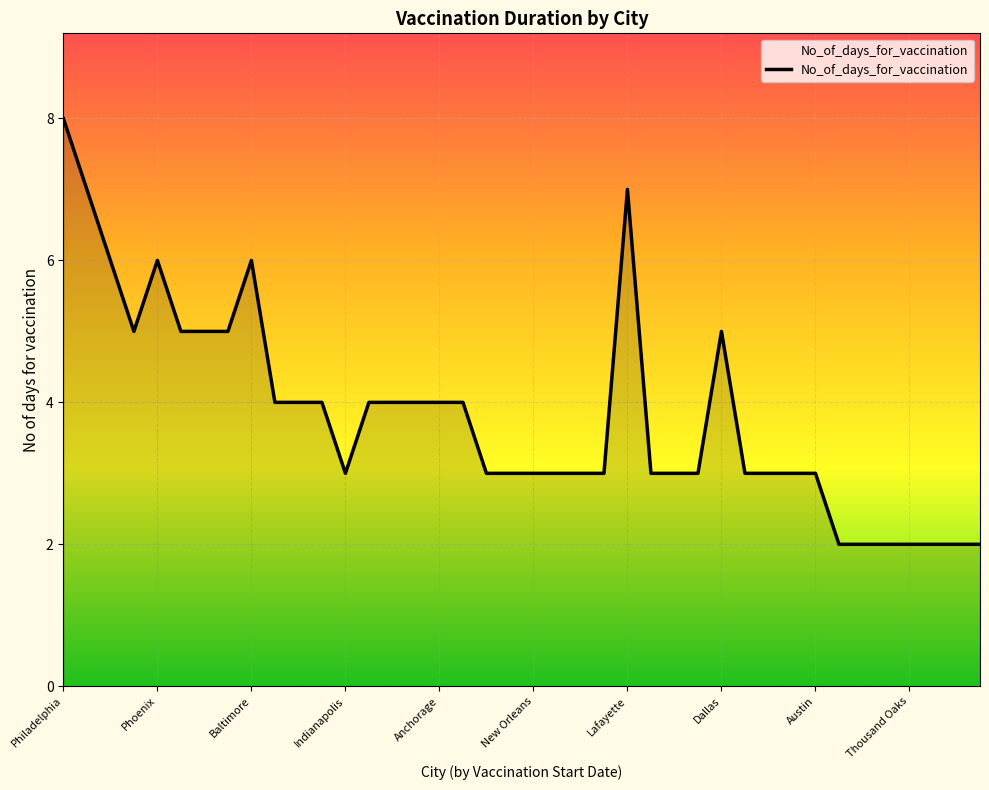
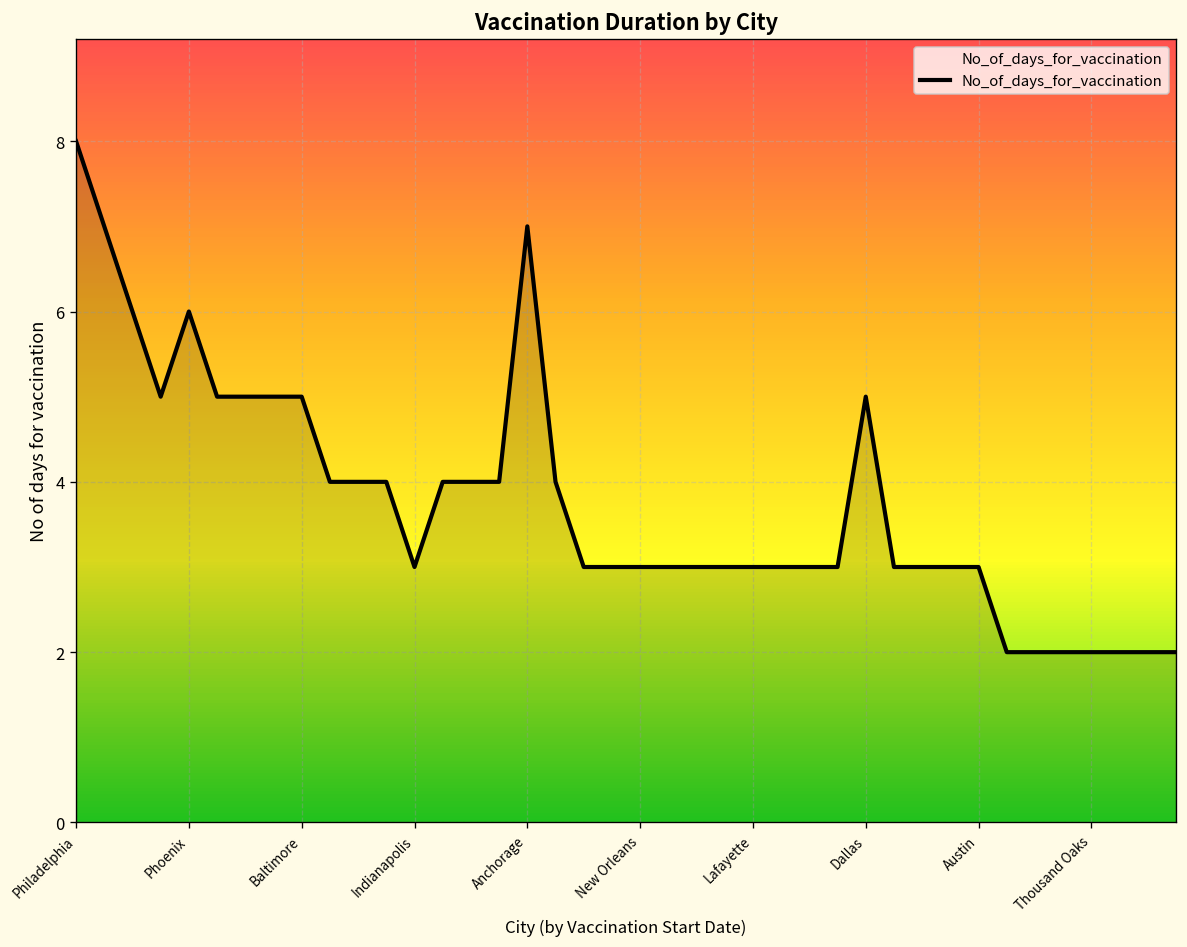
Baltimore: 6 -> 5
Anchorage: 4 -> 7
Lafayette: 7 -> 3
